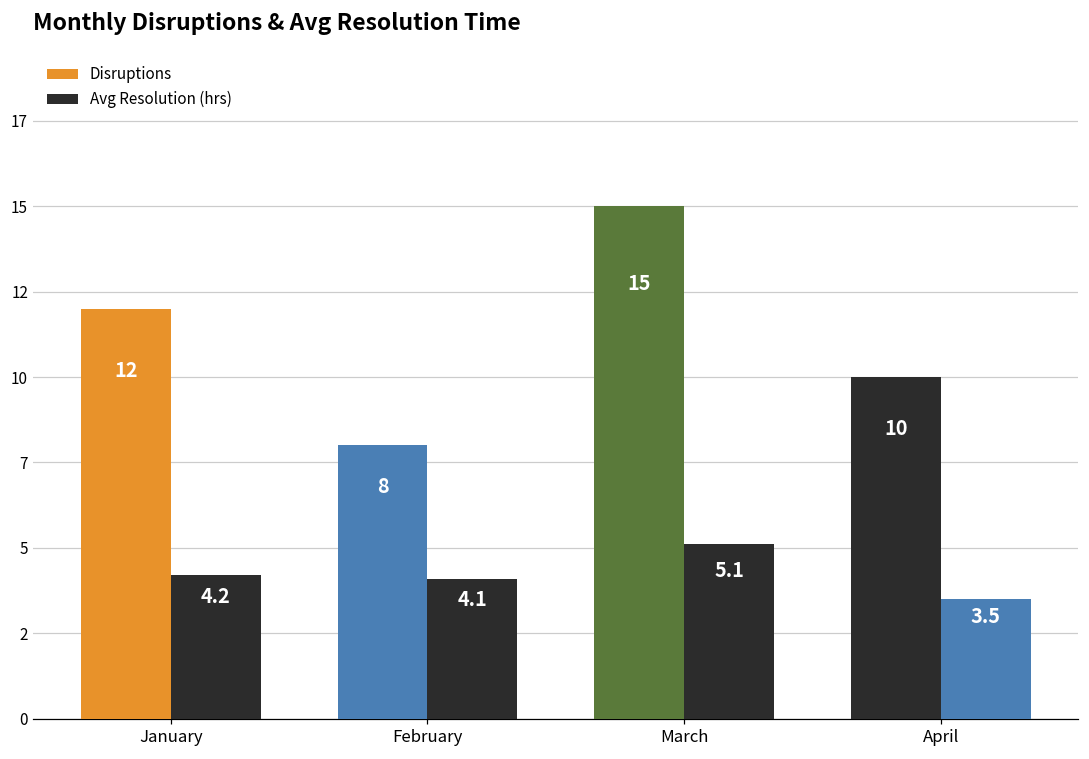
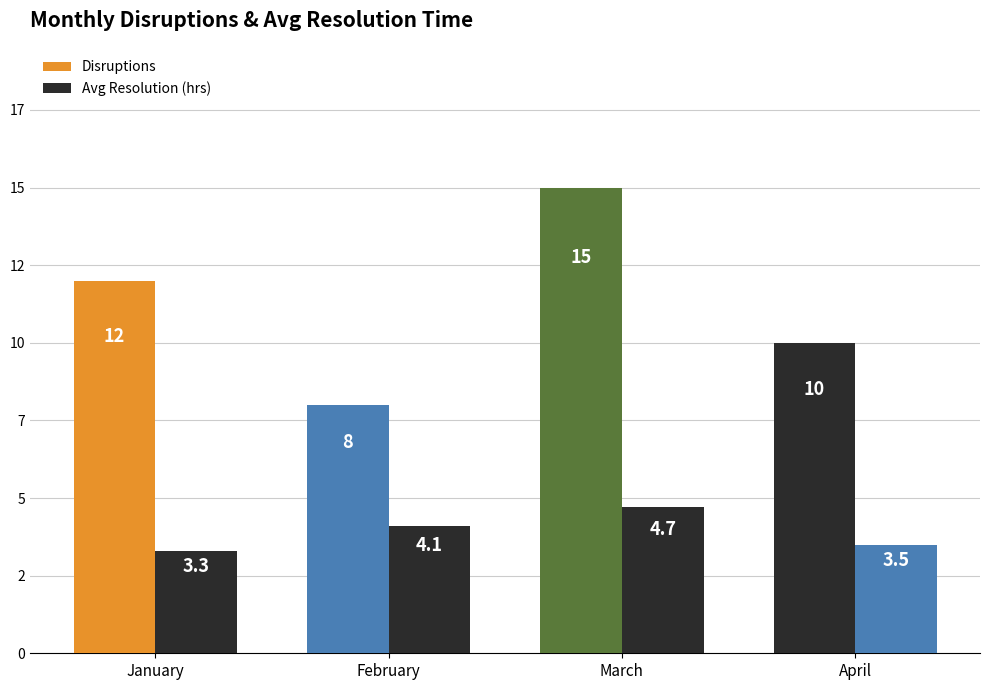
Avg Resolution (hrs), January: 4.2 -> 3.3
Avg Resolution (hrs), March: 5.1 -> 4.7
